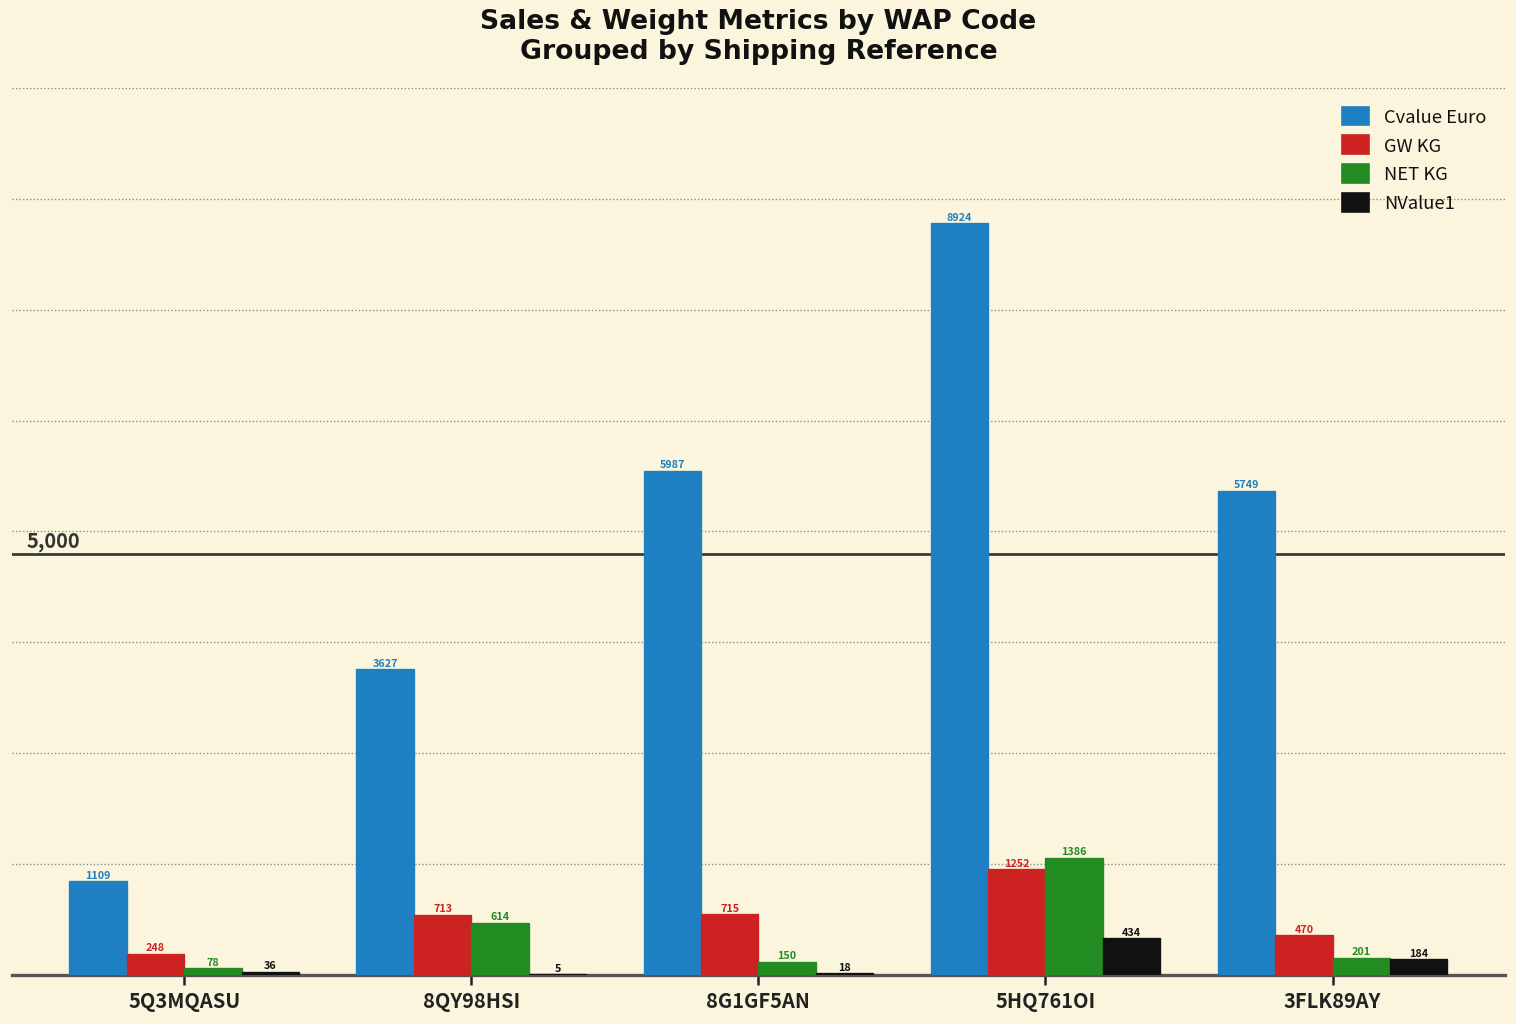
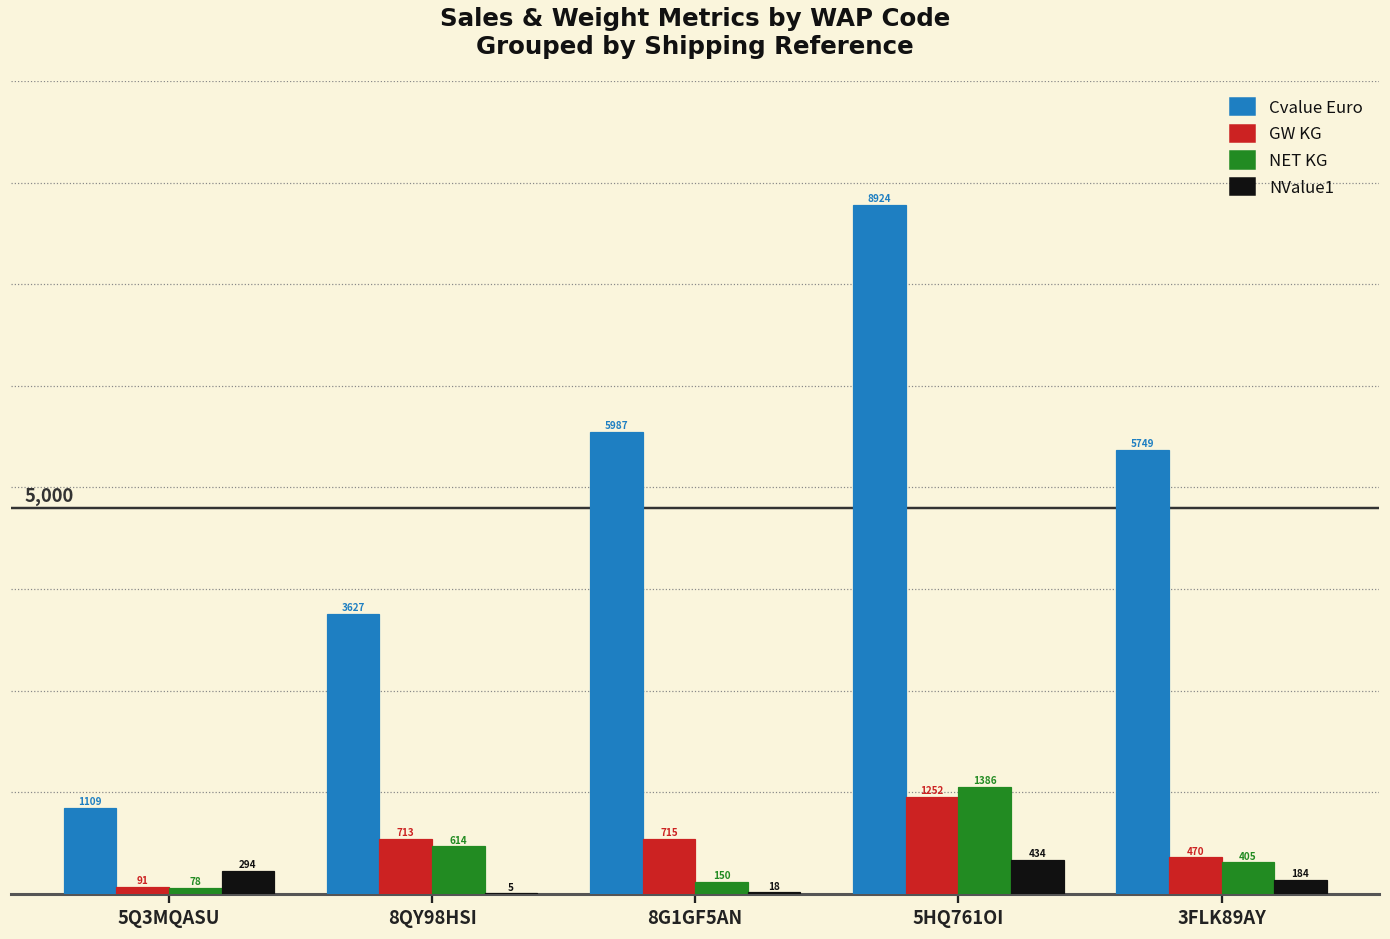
GW KG, 5Q3MQASU: 248 -> 91
NValue1, 5Q3MQASU: 36 -> 294
NET KG, 3FLK89AY: 201 -> 405
